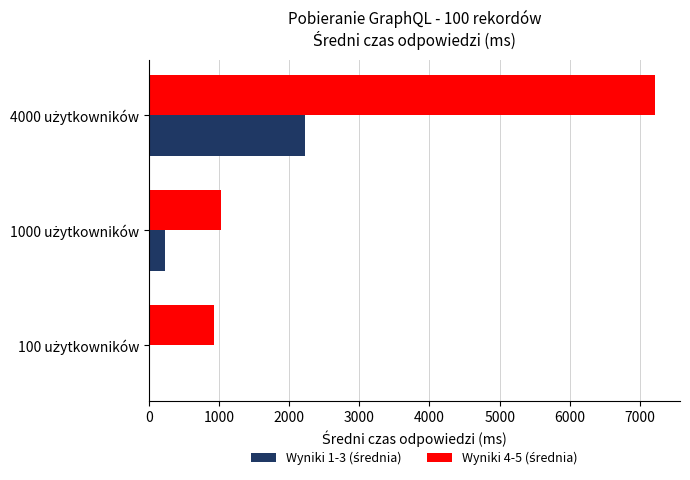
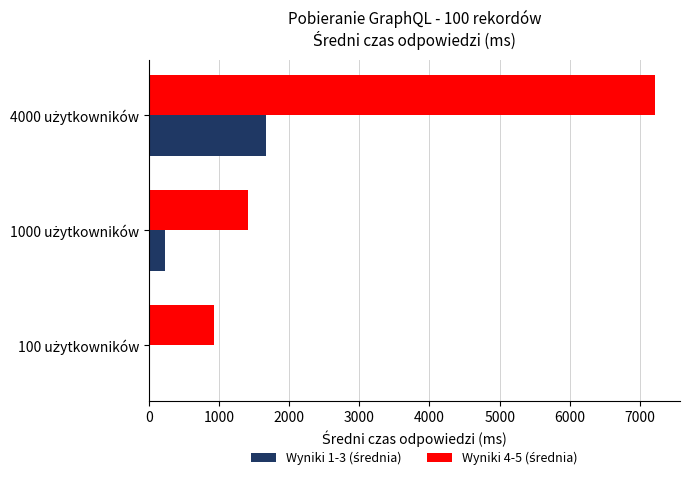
Wyniki 1-3 (średnia), 4000 użytkowników: 2200 -> 1700
Wyniki 4-5 (średnia), 1000 użytkowników: 1000 -> 1400
